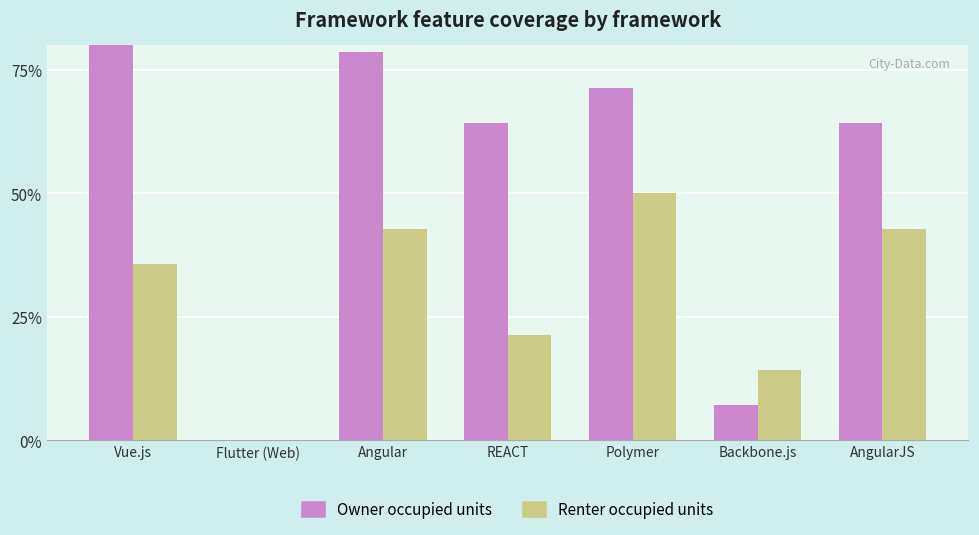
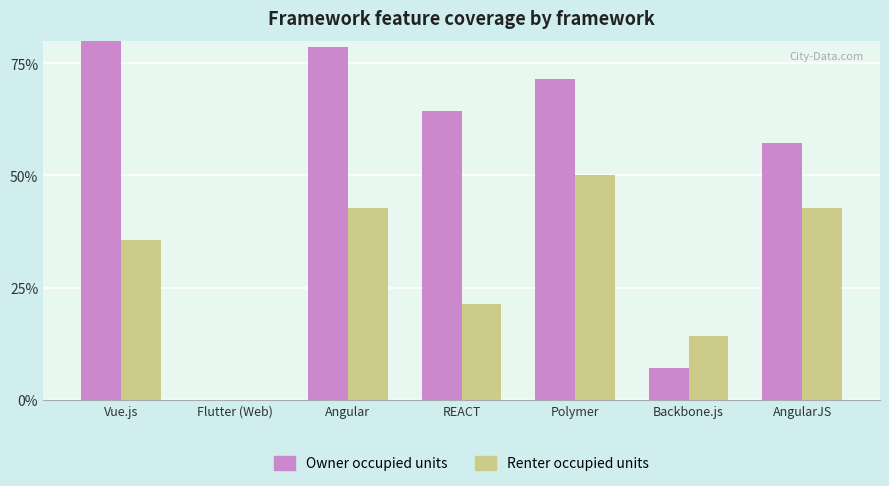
Owner occupied units, AngularJS: 64% -> 57%
